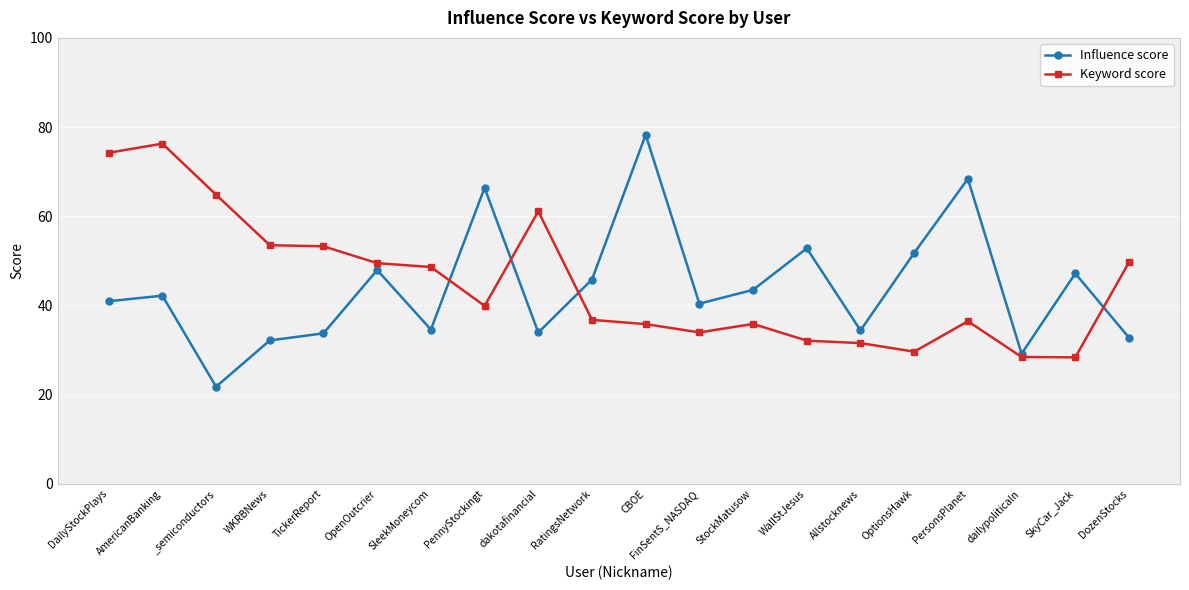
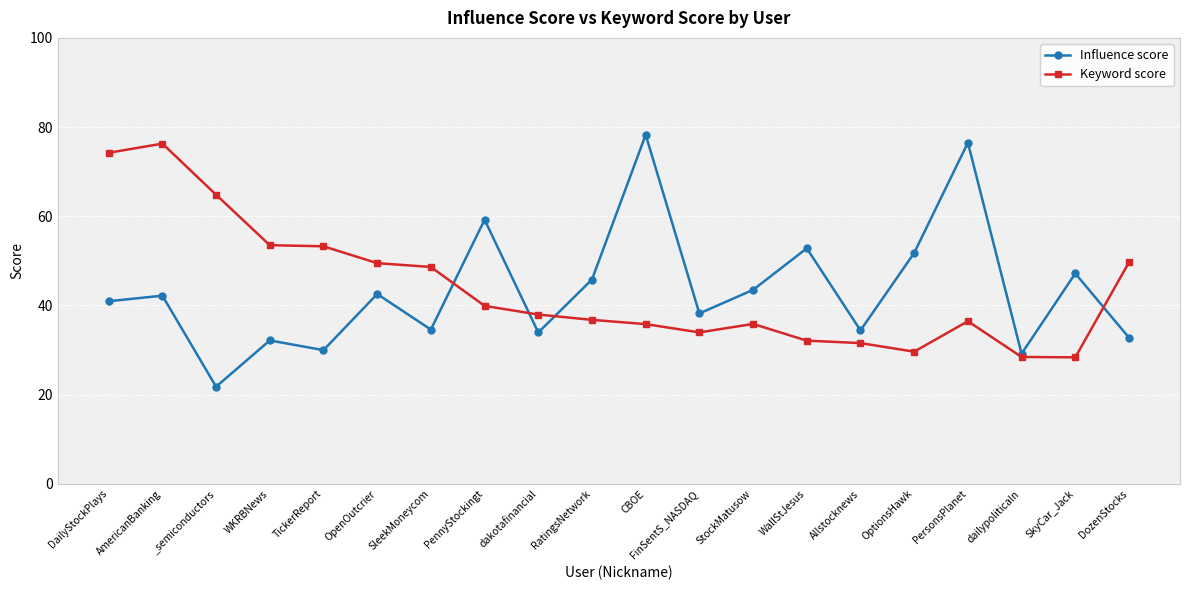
Influence score, TickerReport: 34 -> 30
Influence score, OpenOutcrier: 48 -> 43
Influence score, PennyStockingt: 66 -> 59
Keyword score, dakotafinancial: 61 -> 38
Influence score, FinSentS_NASDAQ: 40 -> 38
Influence score, PersonsPlanet: 68 -> 77
